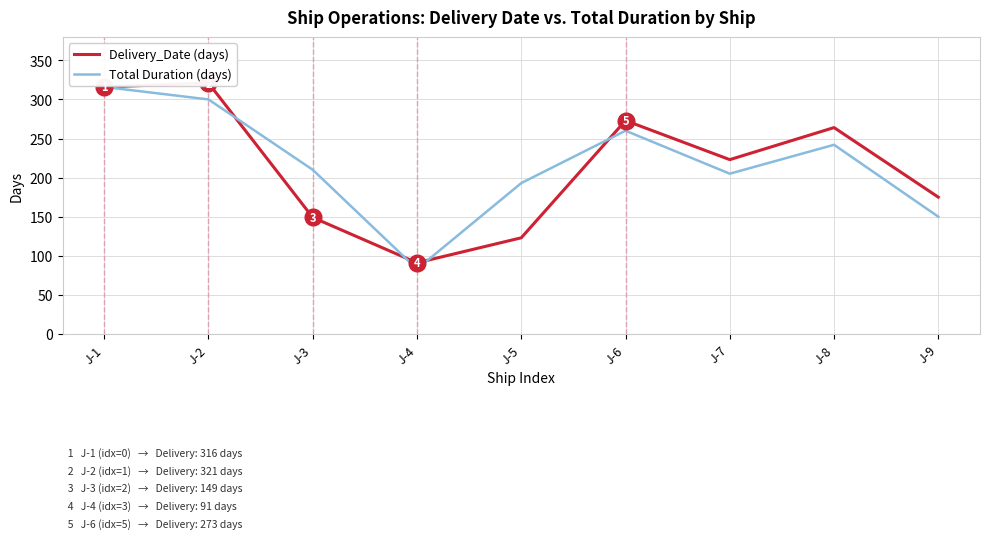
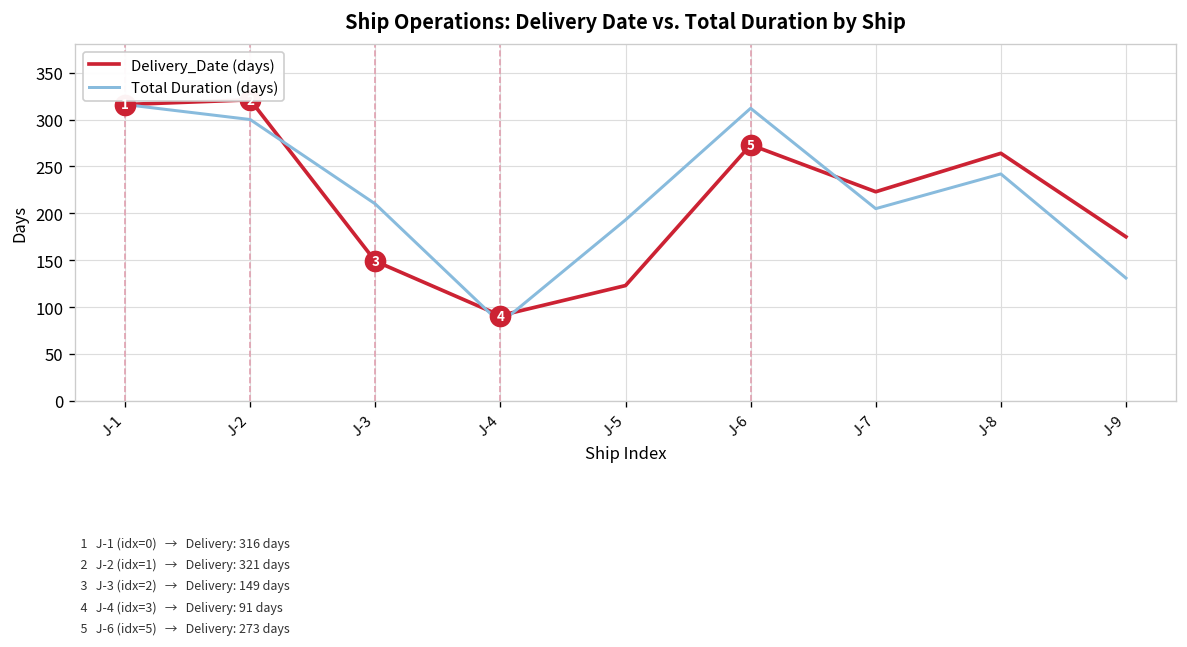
Total Duration (days), J-6: 260 -> 310
Total Duration (days), J-9: 150 -> 130
